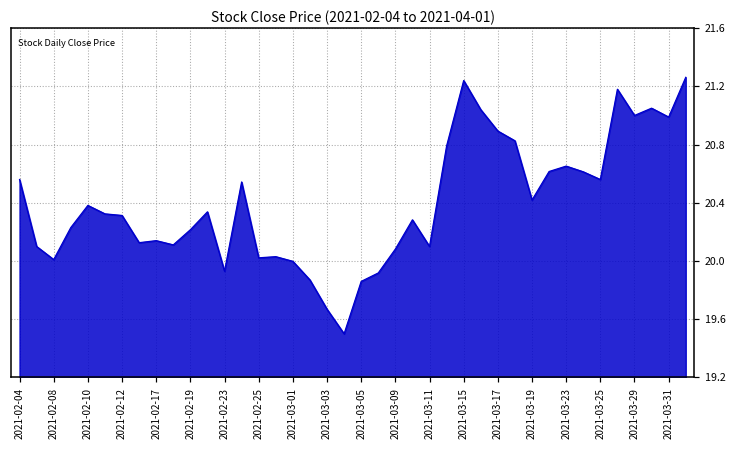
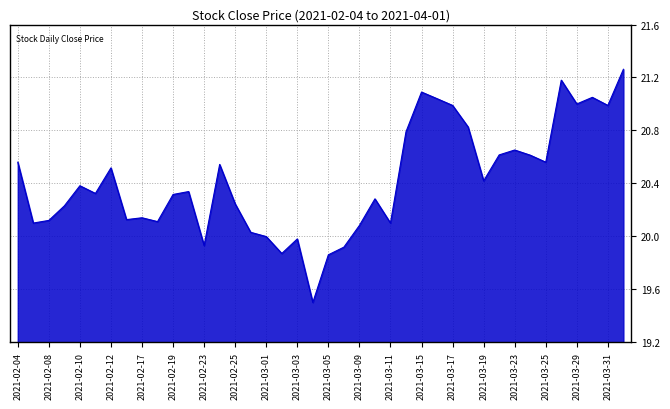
2021-02-08: 20.01 -> 20.12
2021-02-12: 20.31 -> 20.52
2021-02-19: 20.22 -> 20.32
2021-02-25: 20.02 -> 20.25
2021-03-03: 19.67 -> 19.98
2021-03-15: 21.24 -> 21.09
2021-03-17: 20.89 -> 20.99
